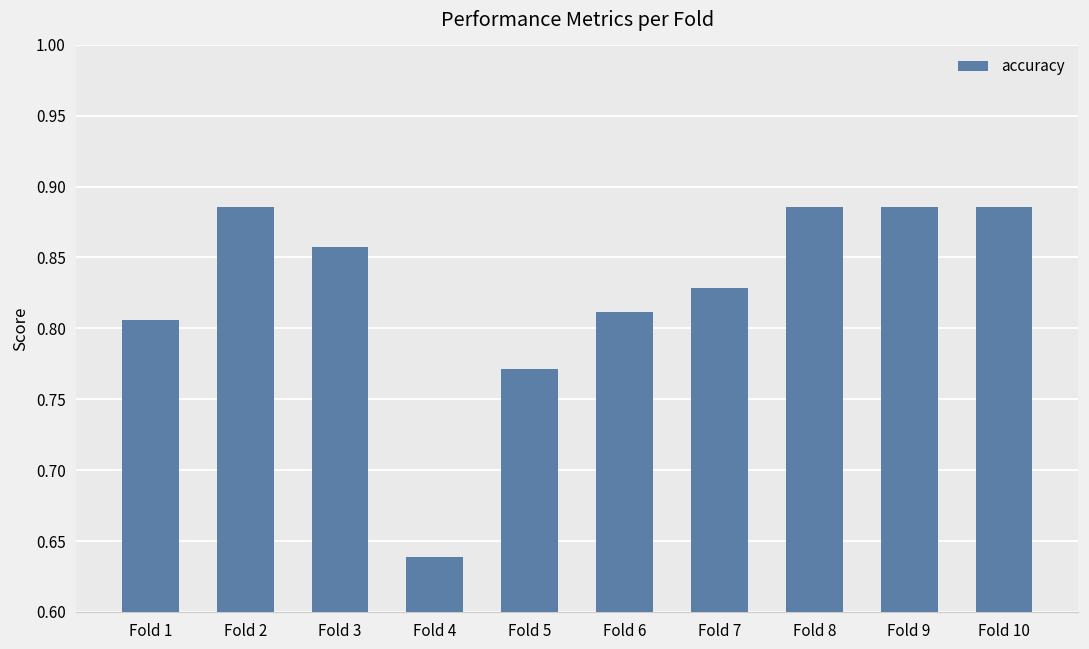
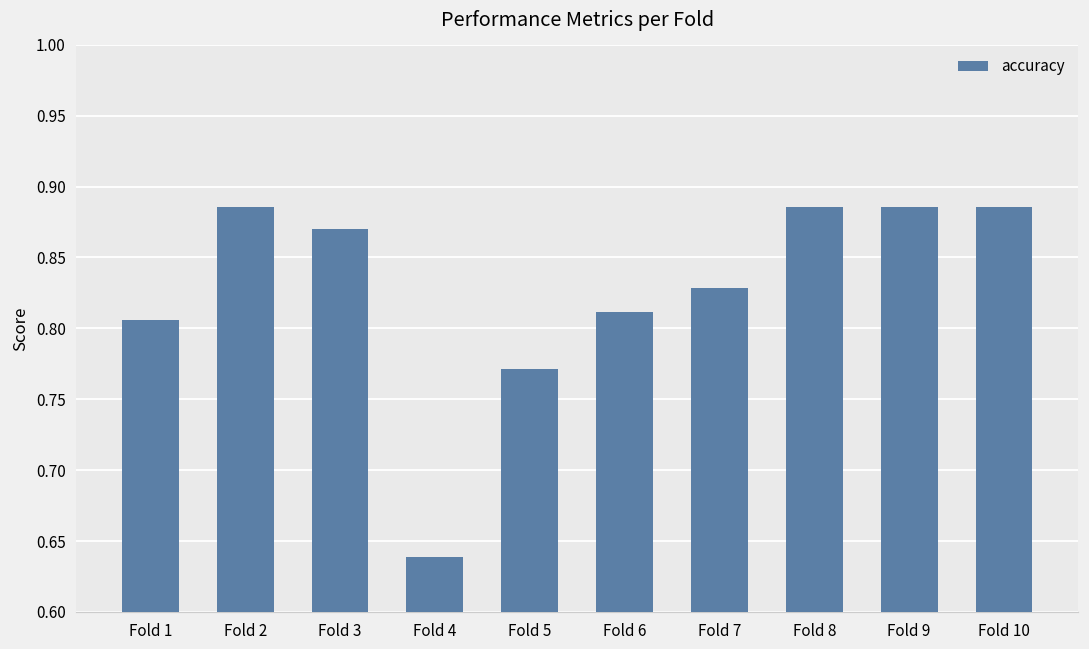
Fold 3: 0.857 -> 0.870
